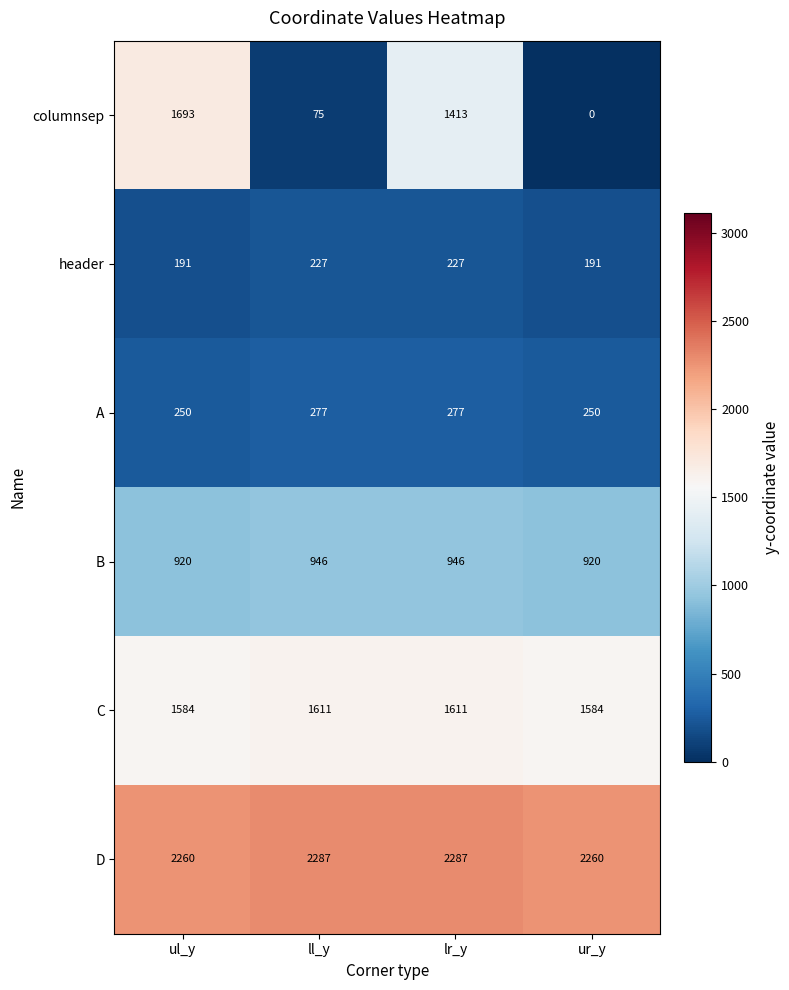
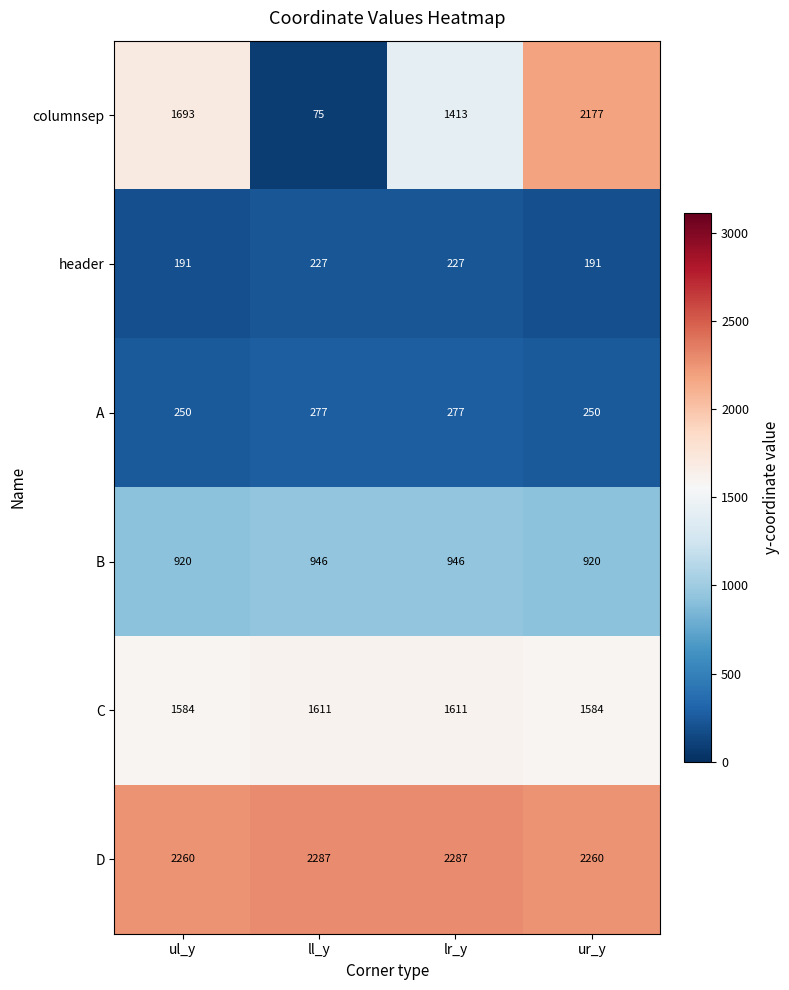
columnsep, ur_y: 0 -> 2177
